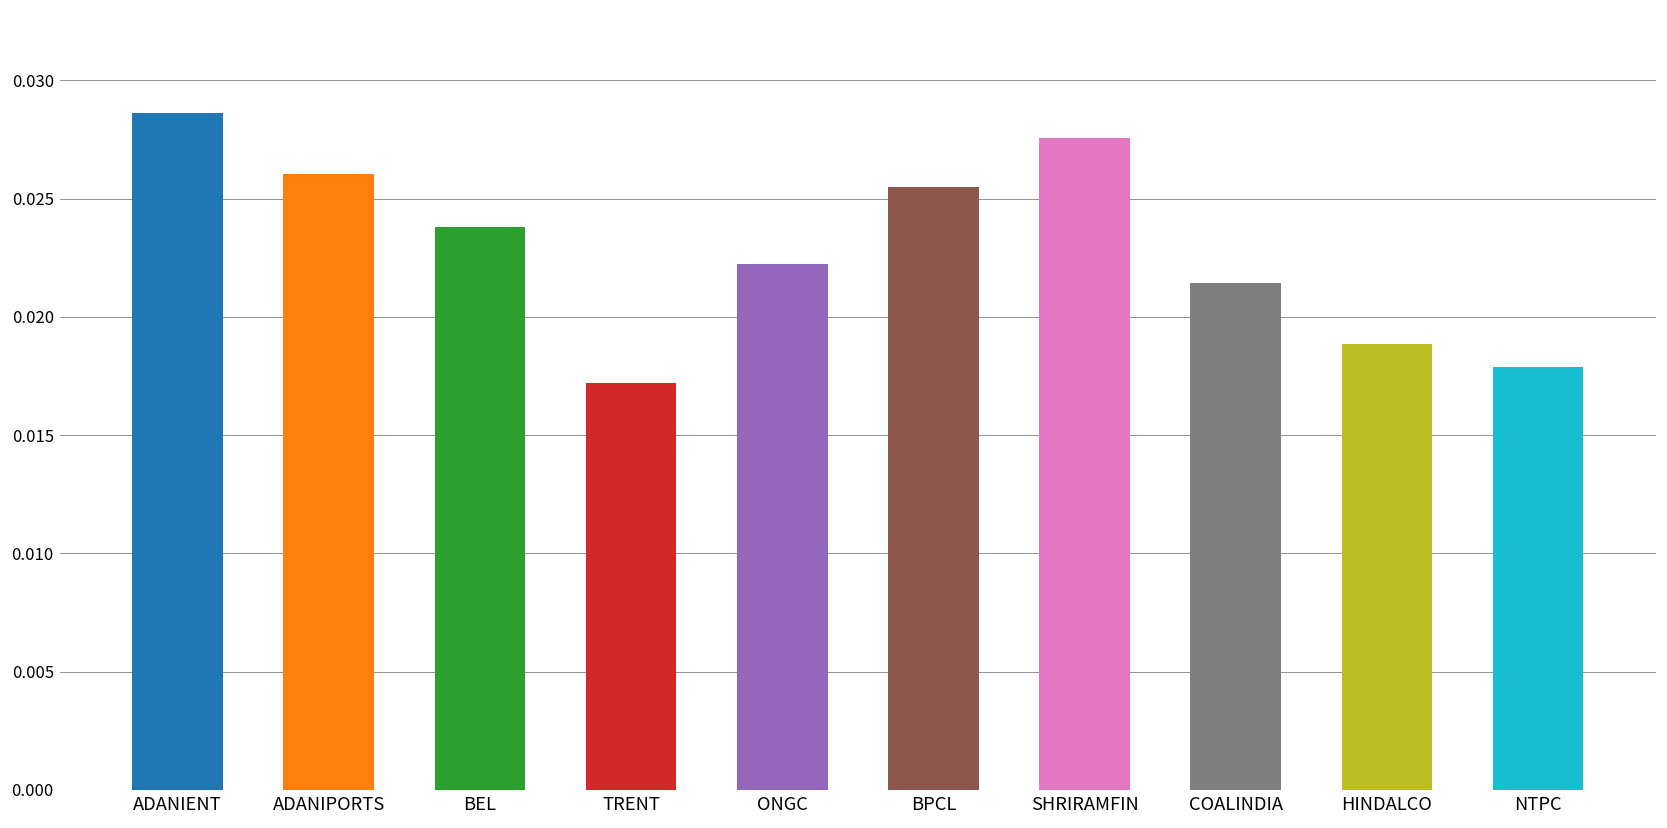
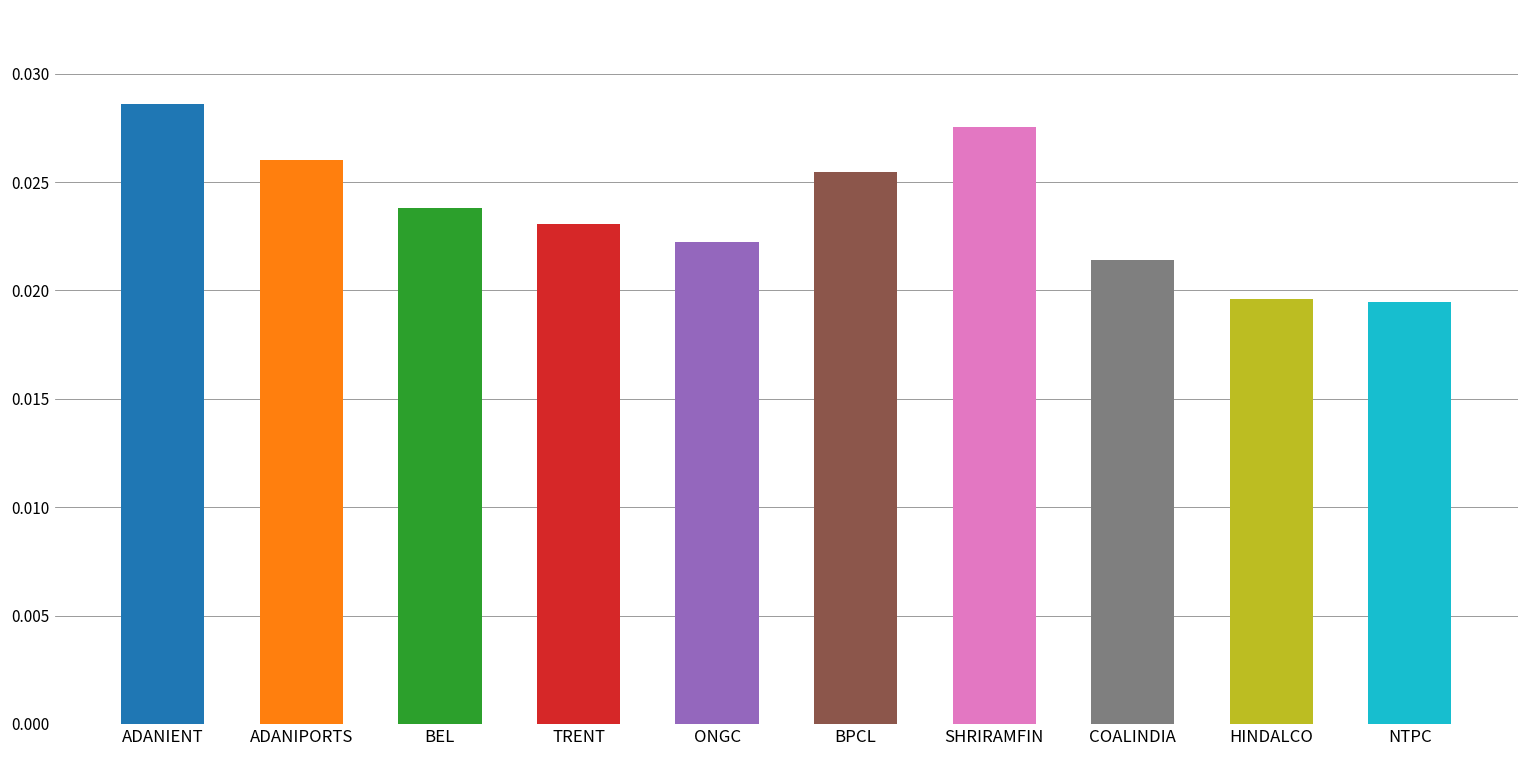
TRENT: 0.0172 -> 0.0231
HINDALCO: 0.0188 -> 0.0196
NTPC: 0.0179 -> 0.0195
